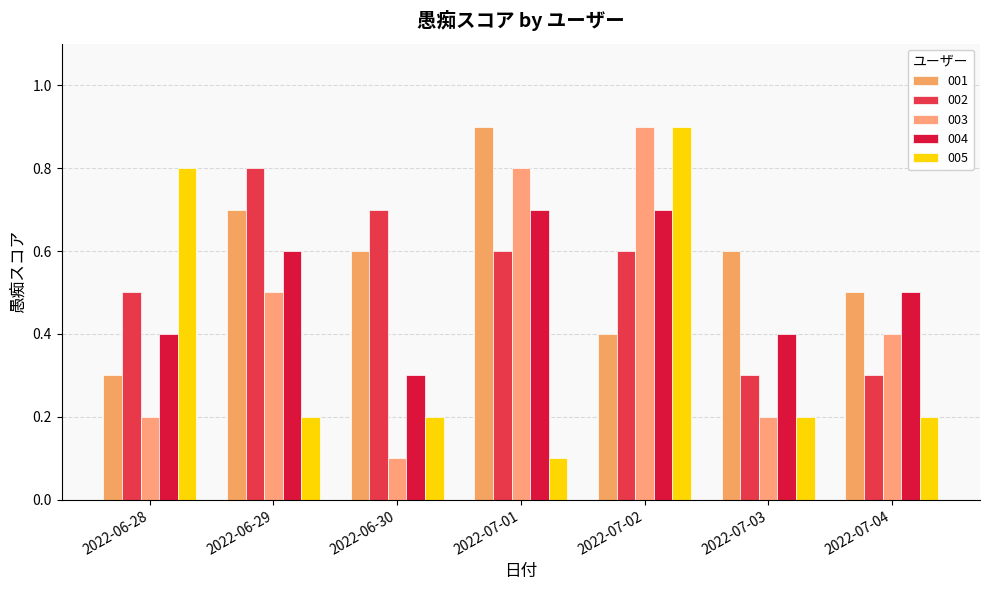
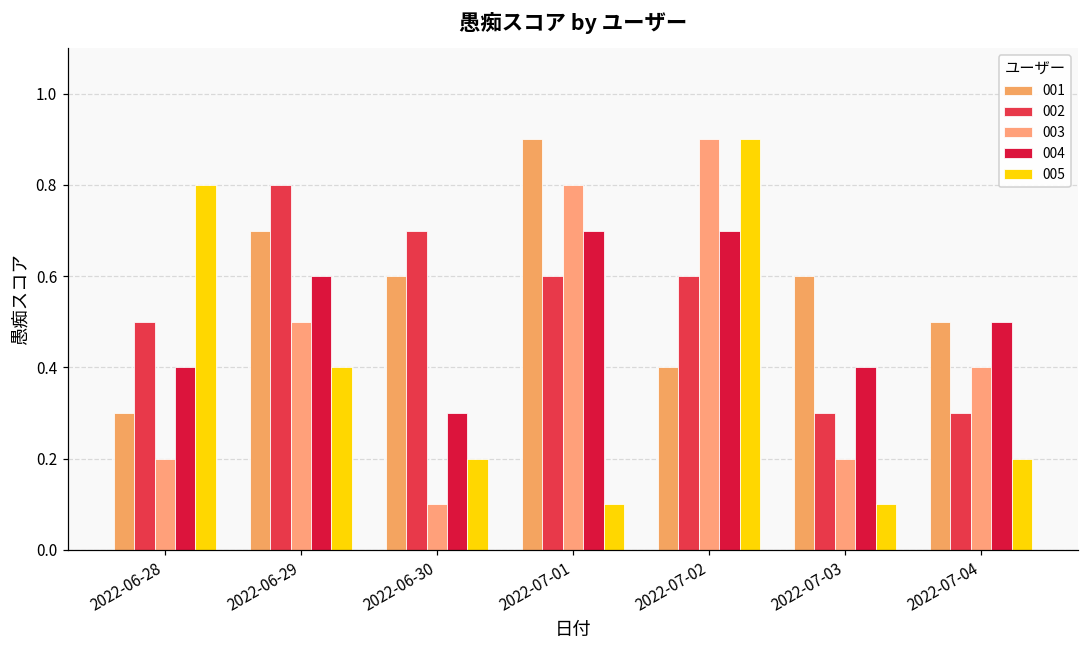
005, 2022-06-29: 0.2 -> 0.4
005, 2022-07-03: 0.2 -> 0.1
